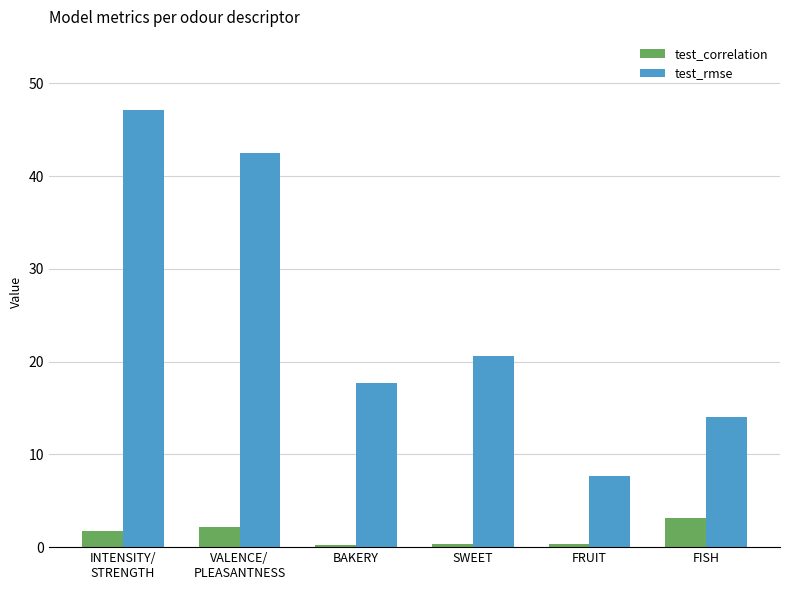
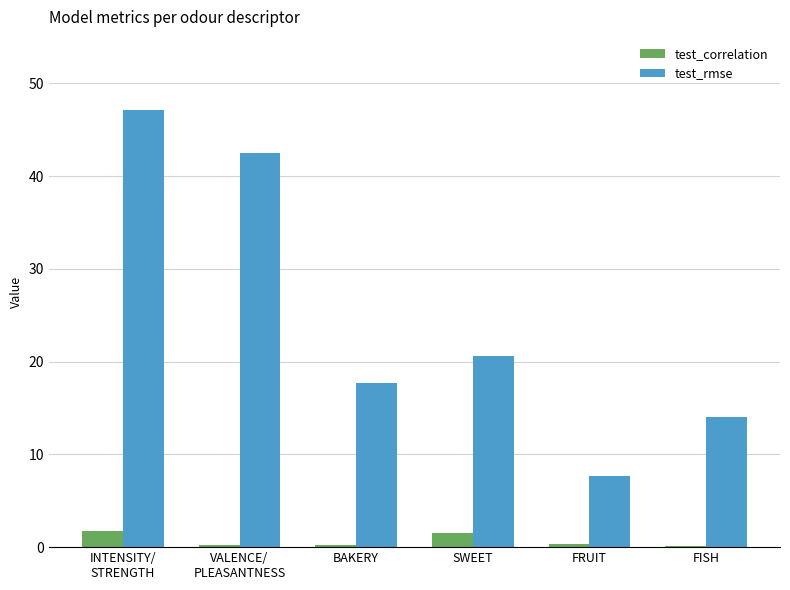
test_correlation, VALENCE/ PLEASANTNESS: 2 -> 0
test_correlation, SWEET: 0 -> 1
test_correlation, FISH: 3 -> 0
